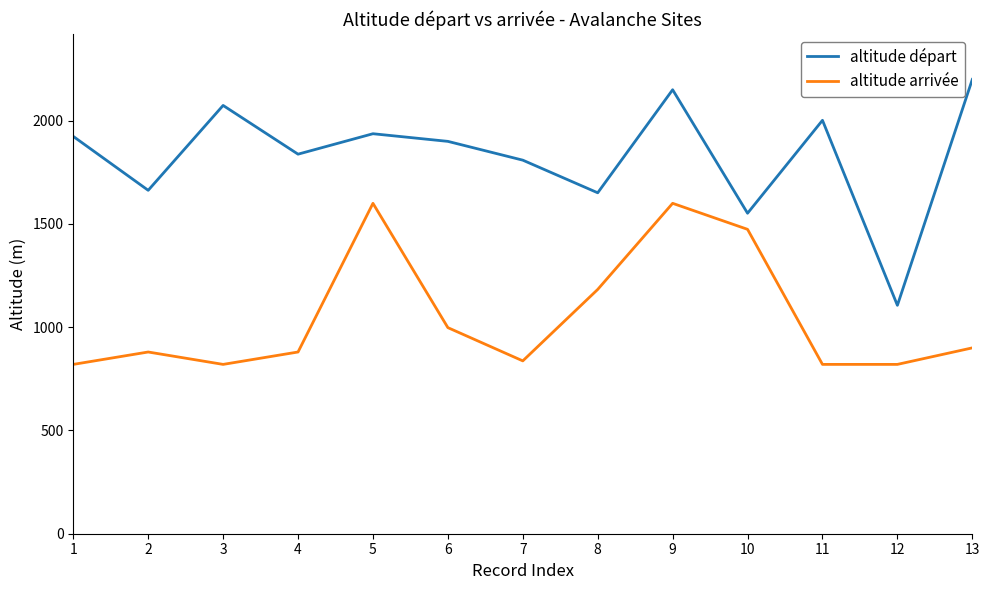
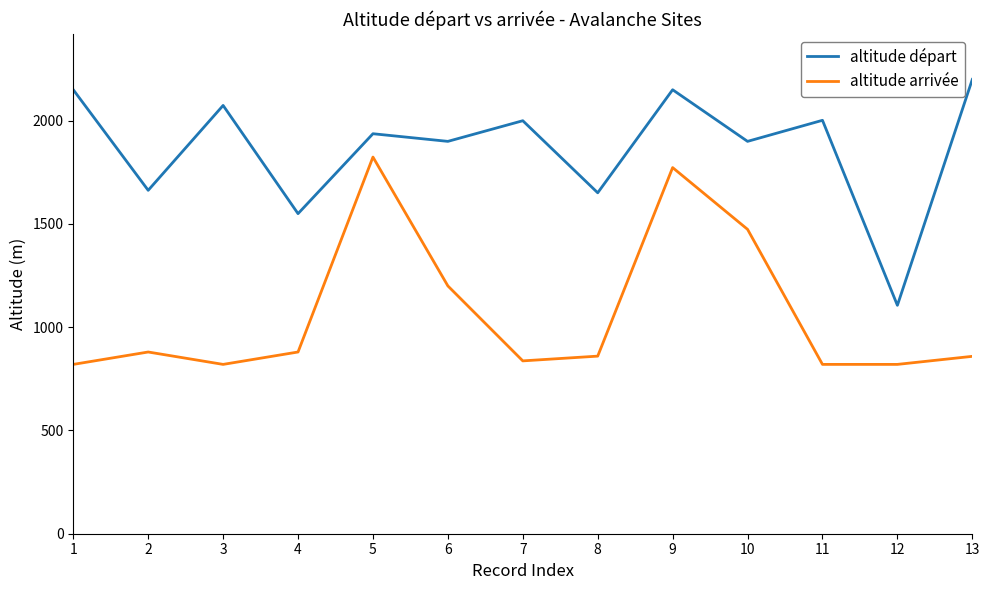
altitude départ, 1: 1920 -> 2150
altitude départ, 4: 1840 -> 1550
altitude arrivée, 5: 1600 -> 1820
altitude arrivée, 6: 1000 -> 1200
altitude départ, 7: 1810 -> 2000
altitude arrivée, 8: 1180 -> 860
altitude arrivée, 9: 1600 -> 1770
altitude départ, 10: 1550 -> 1900
altitude arrivée, 13: 900 -> 860
